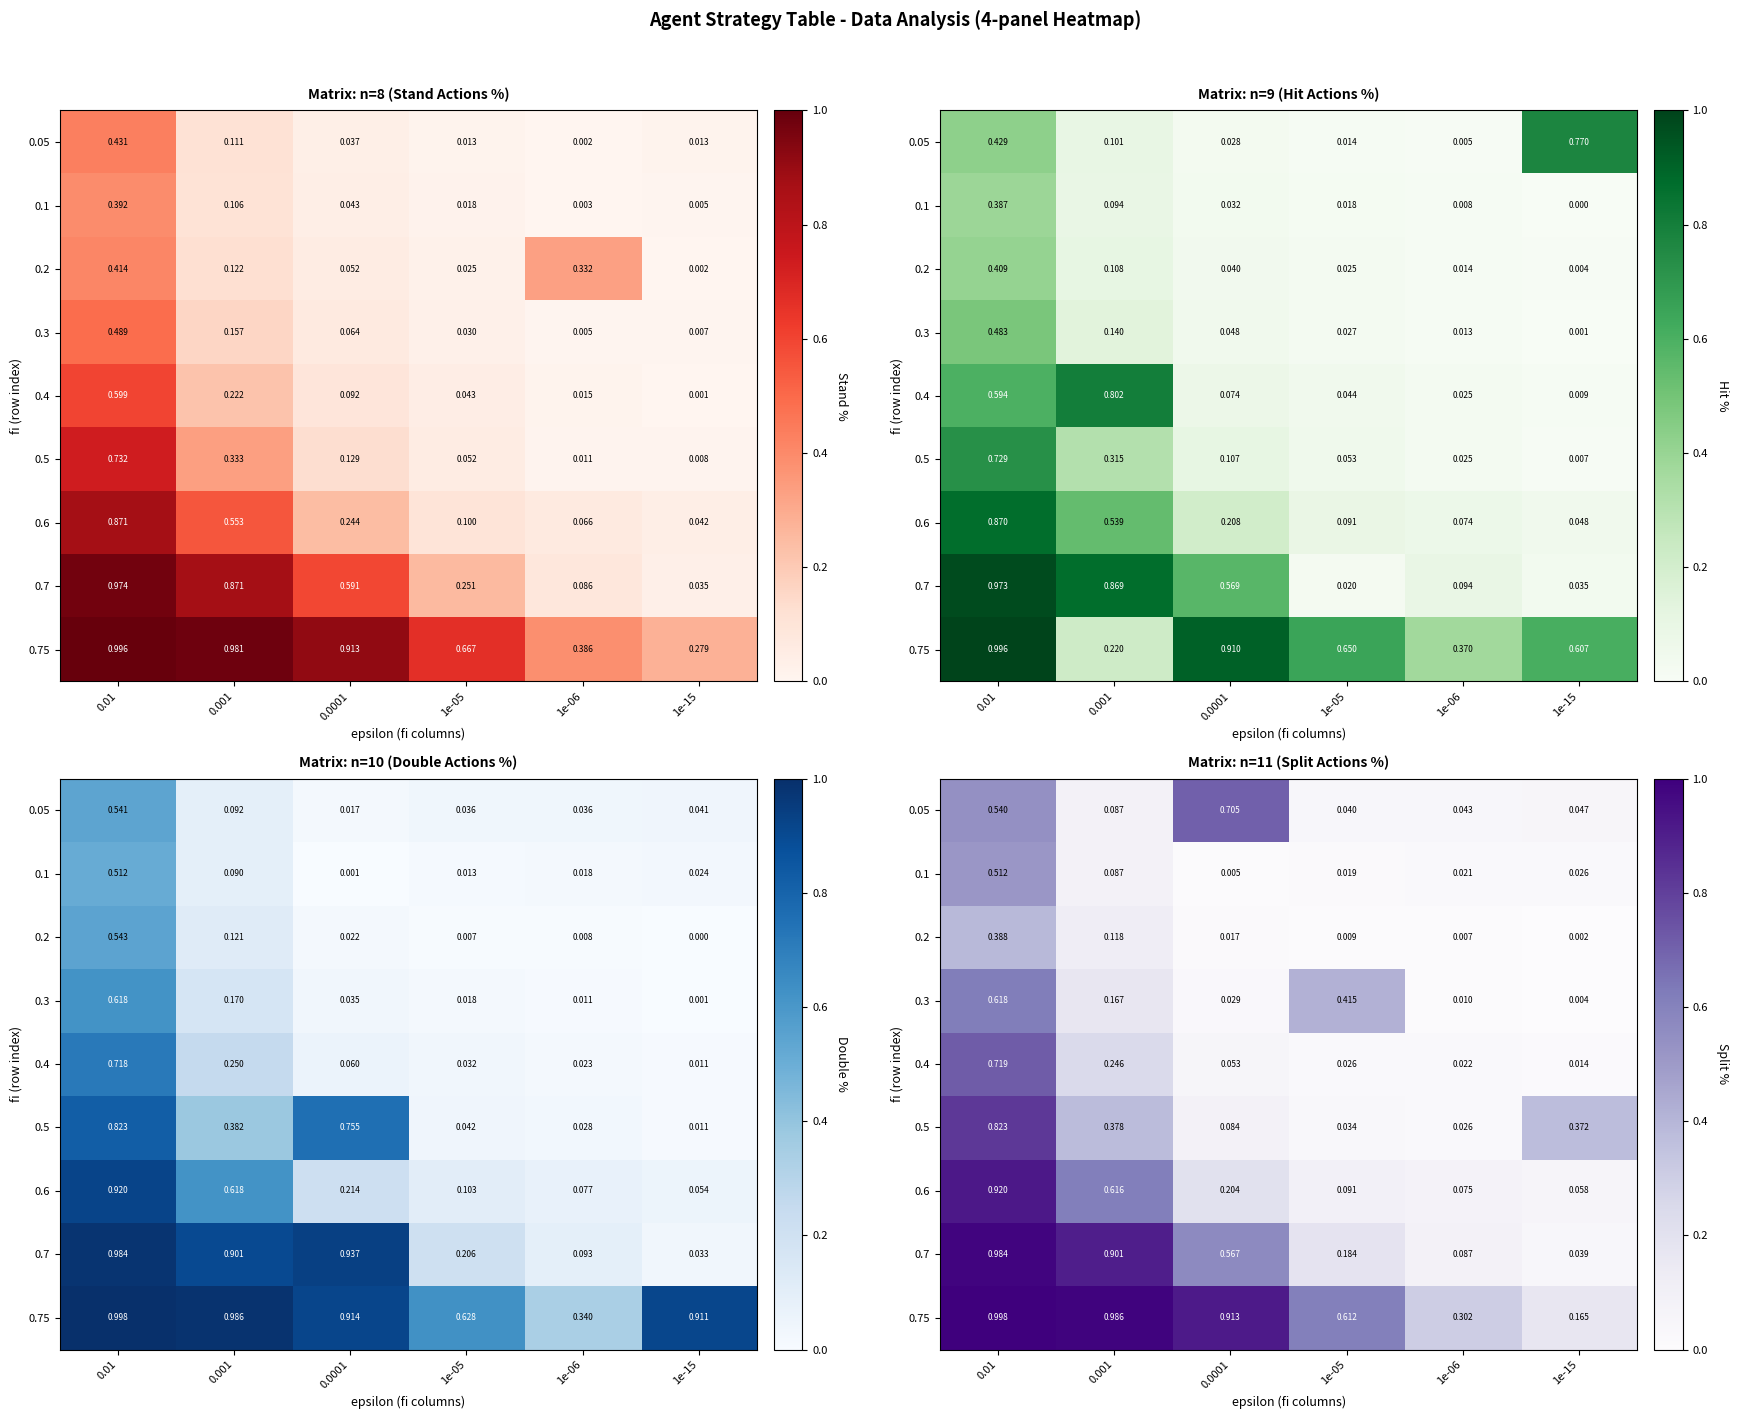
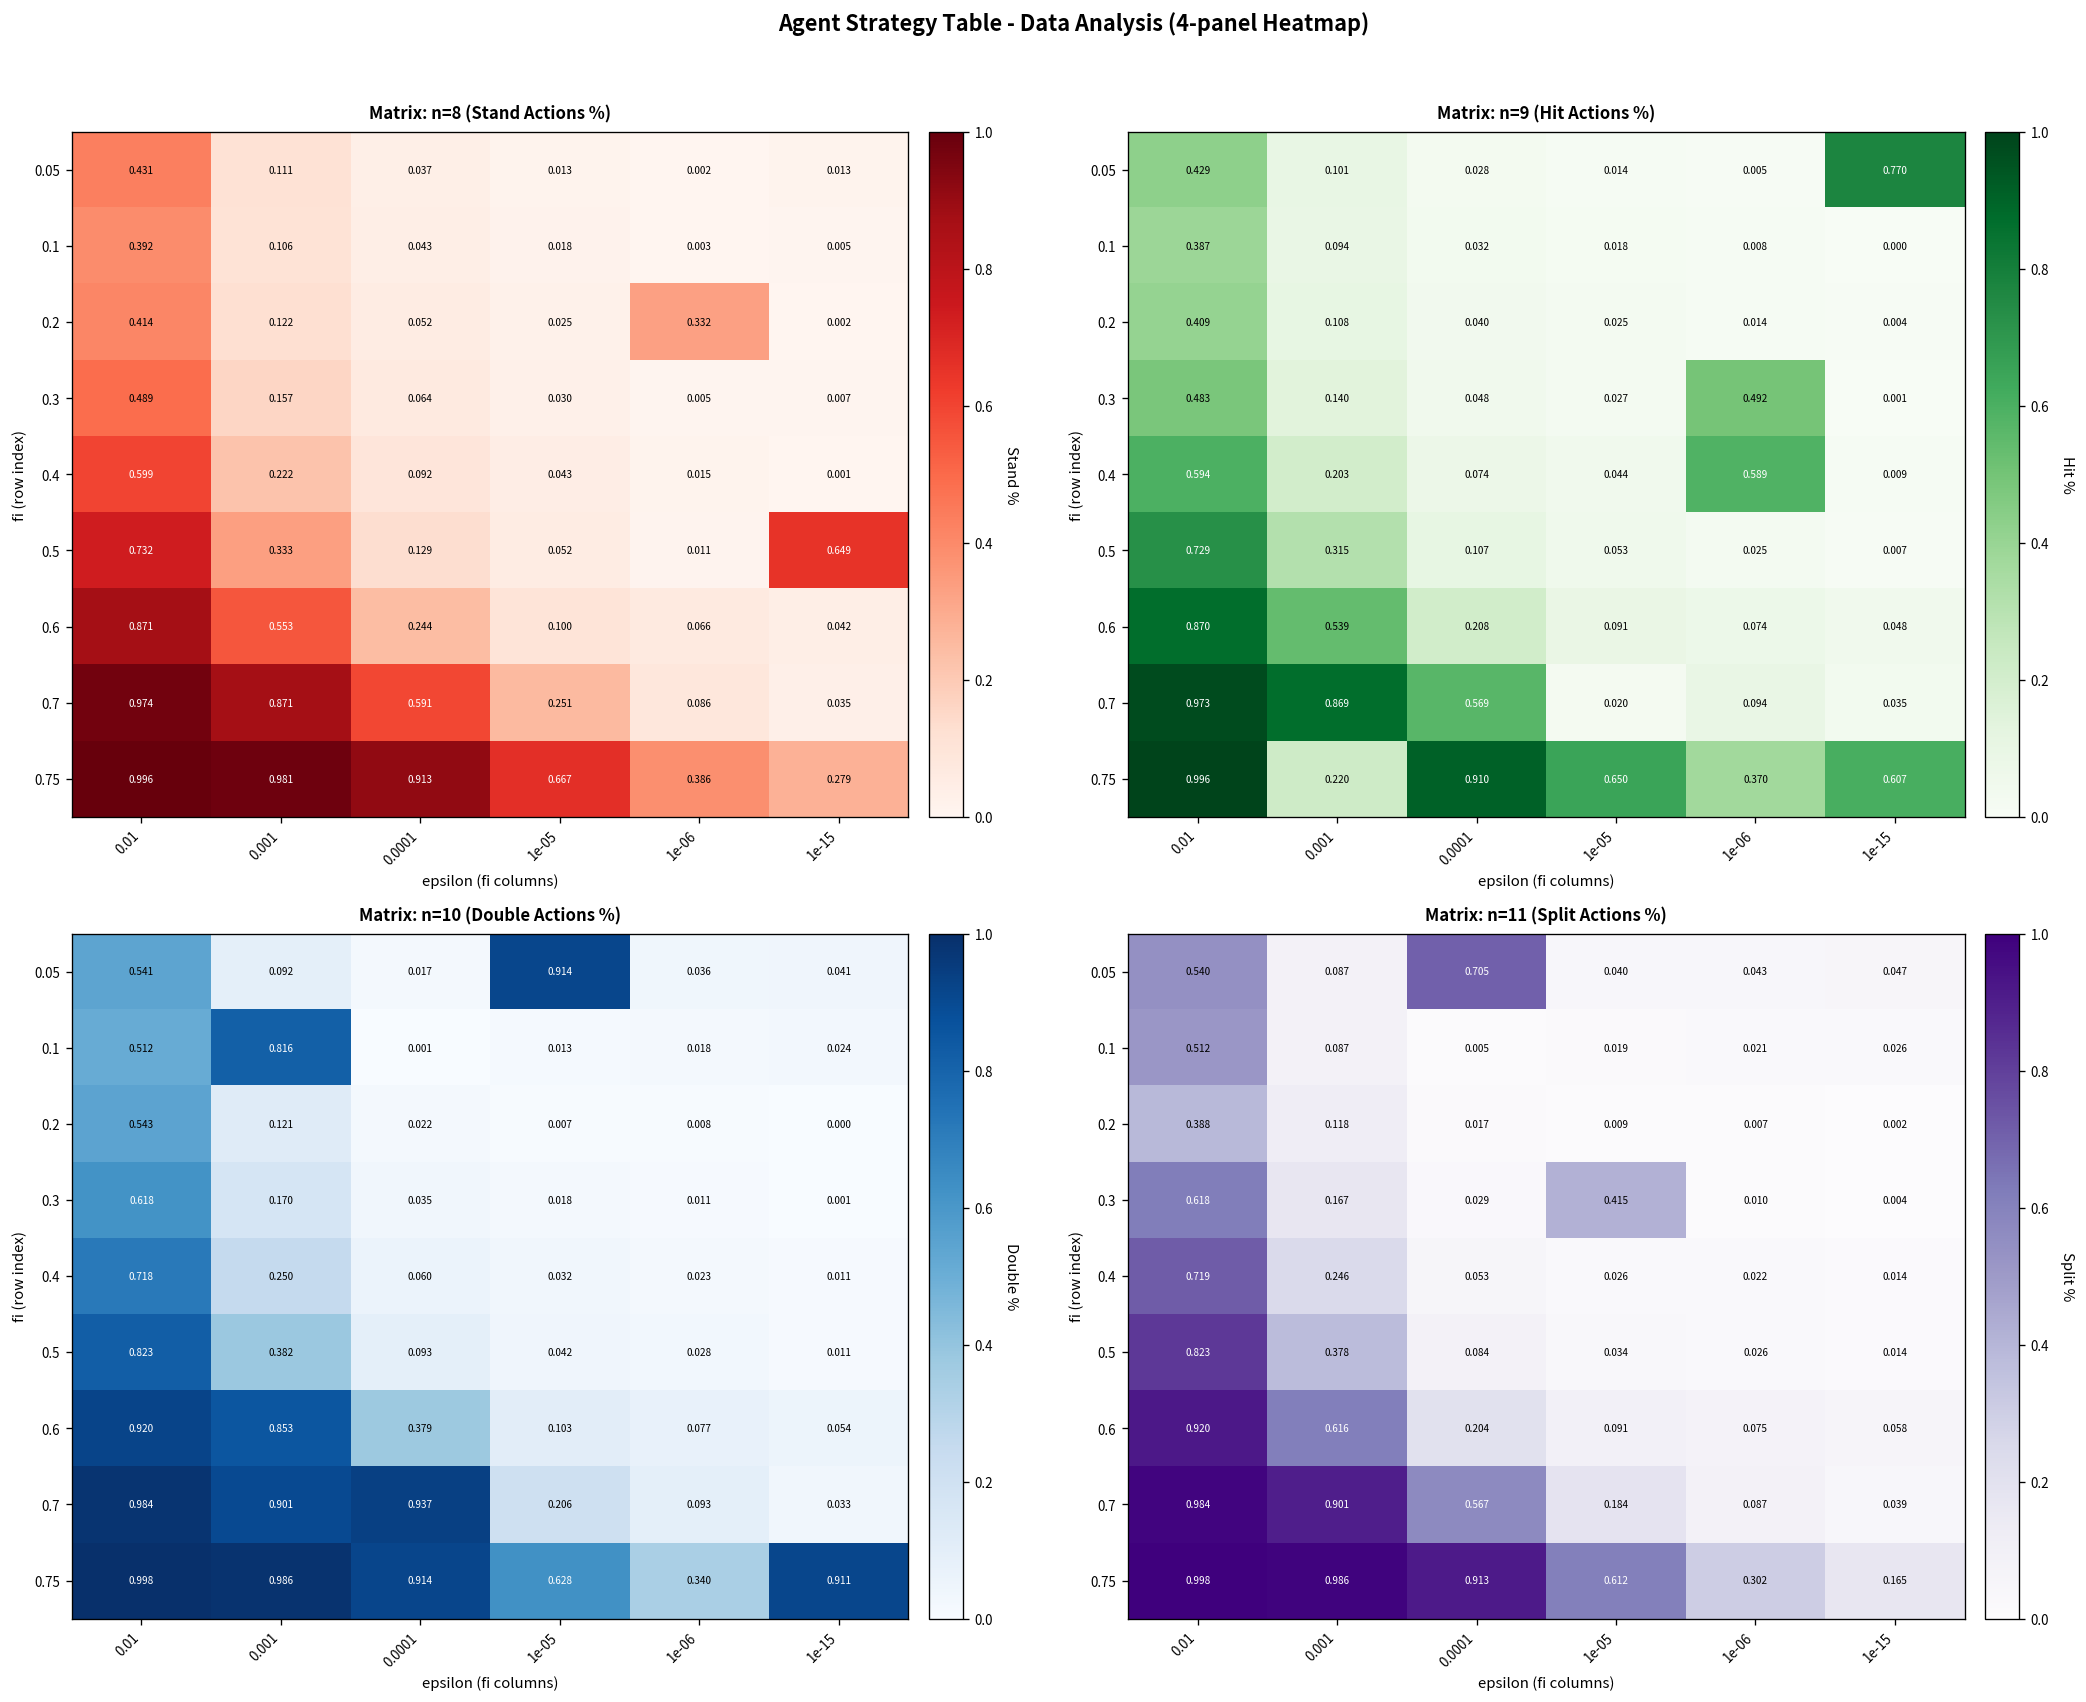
Matrix: n=8 (Stand Actions %), 0.5, 1e-15: 0.008 -> 0.649
Matrix: n=9 (Hit Actions %), 0.3, 1e-06: 0.013 -> 0.492
Matrix: n=9 (Hit Actions %), 0.4, 0.001: 0.802 -> 0.203
Matrix: n=9 (Hit Actions %), 0.4, 1e-06: 0.025 -> 0.589
Matrix: n=10 (Double Actions %), 0.05, 1e-05: 0.036 -> 0.914
Matrix: n=10 (Double Actions %), 0.1, 0.001: 0.090 -> 0.816
Matrix: n=10 (Double Actions %), 0.5, 0.0001: 0.755 -> 0.093
Matrix: n=10 (Double Actions %), 0.6, 0.001: 0.618 -> 0.853
Matrix: n=10 (Double Actions %), 0.6, 0.0001: 0.214 -> 0.379
Matrix: n=11 (Split Actions %), 0.5, 1e-15: 0.372 -> 0.014
